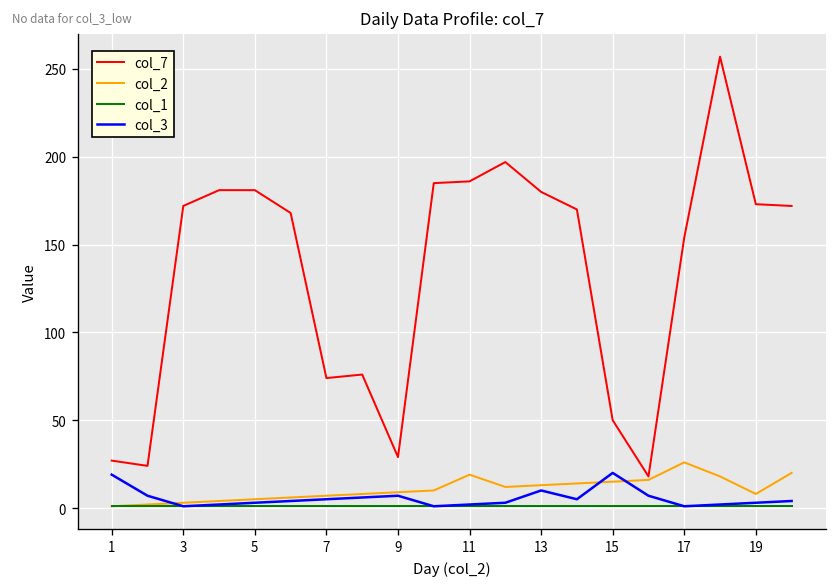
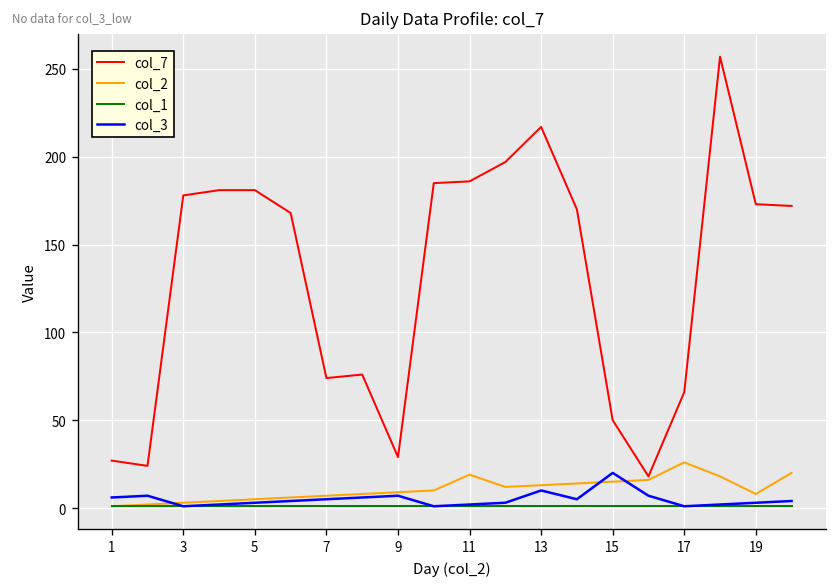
col_3, 1: 19 -> 6
col_7, 3: 172 -> 178
col_7, 13: 180 -> 217
col_7, 17: 154 -> 66
